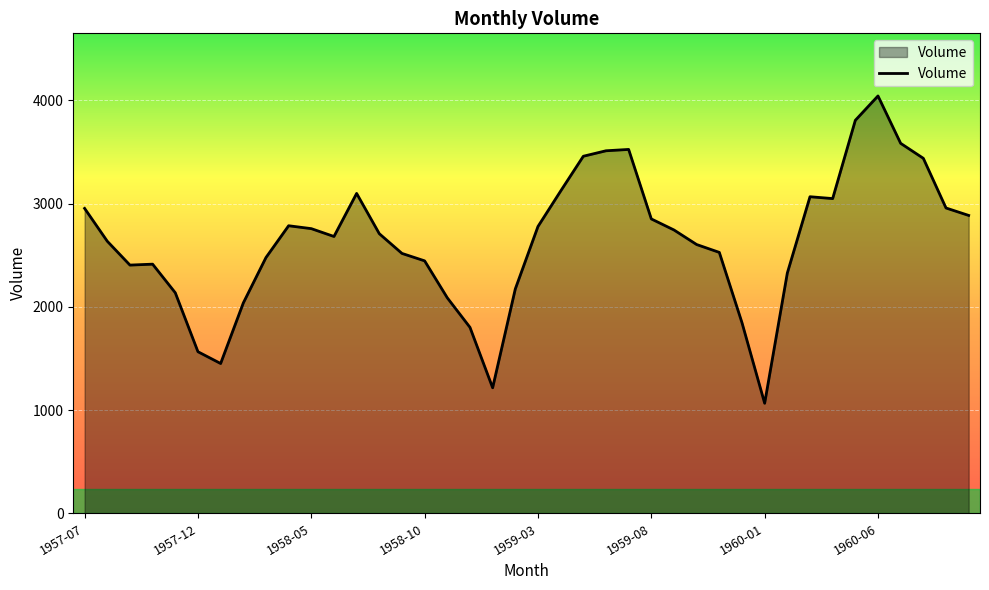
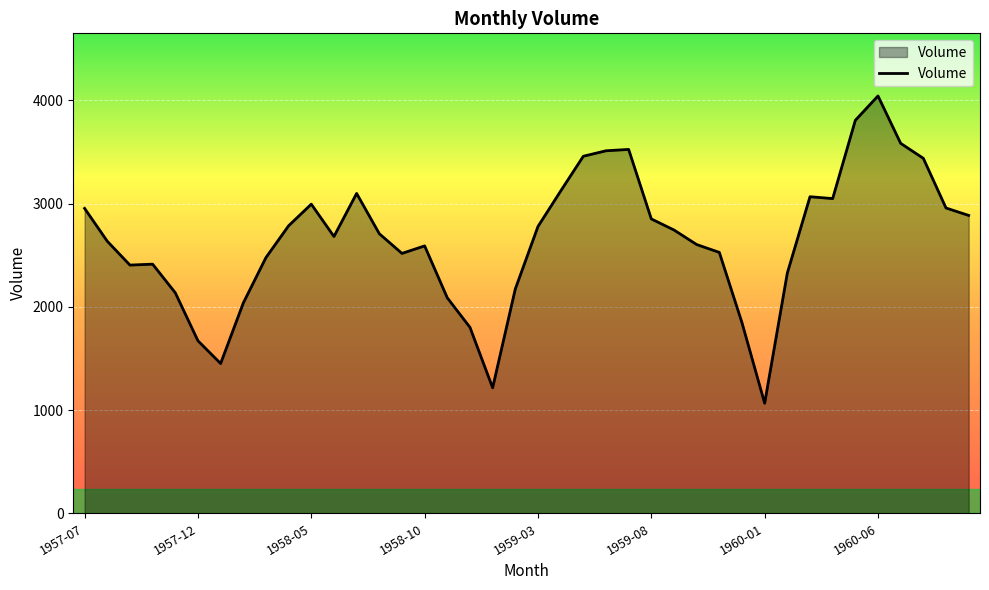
1957-12: 1570 -> 1670
1958-05: 2760 -> 2990
1958-10: 2450 -> 2590
